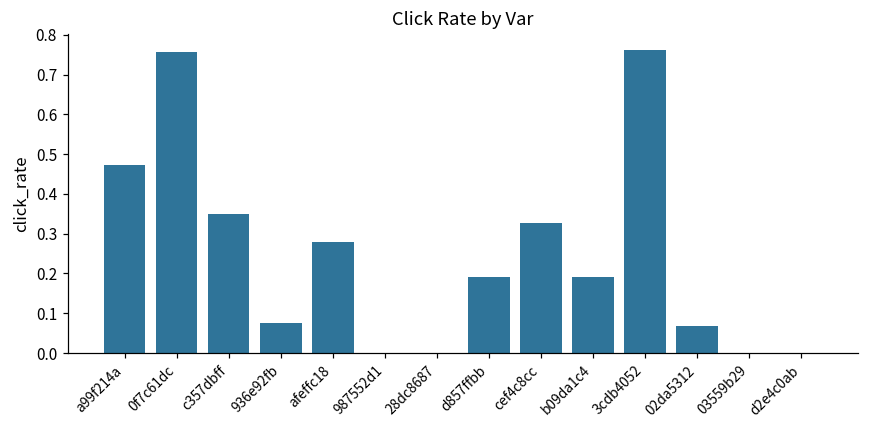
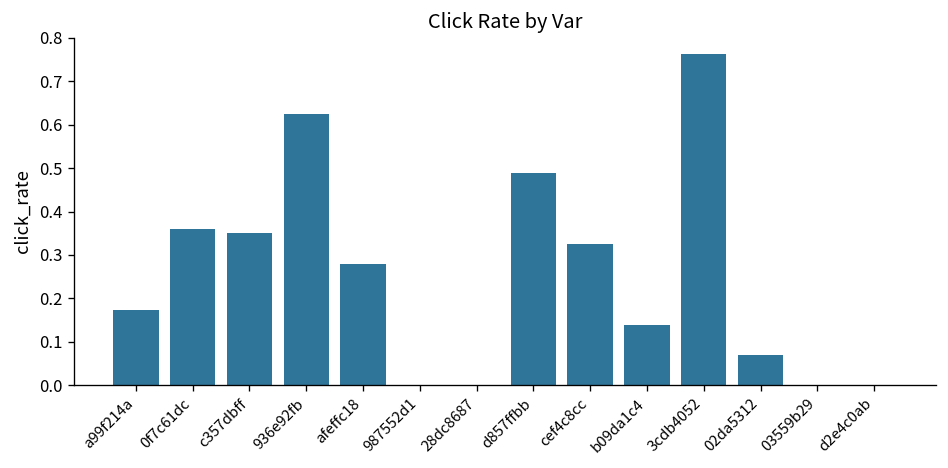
a99f214a: 0.47 -> 0.17
0f7c61dc: 0.76 -> 0.36
936e92fb: 0.08 -> 0.63
d857ffbb: 0.19 -> 0.49
b09da1c4: 0.19 -> 0.14
